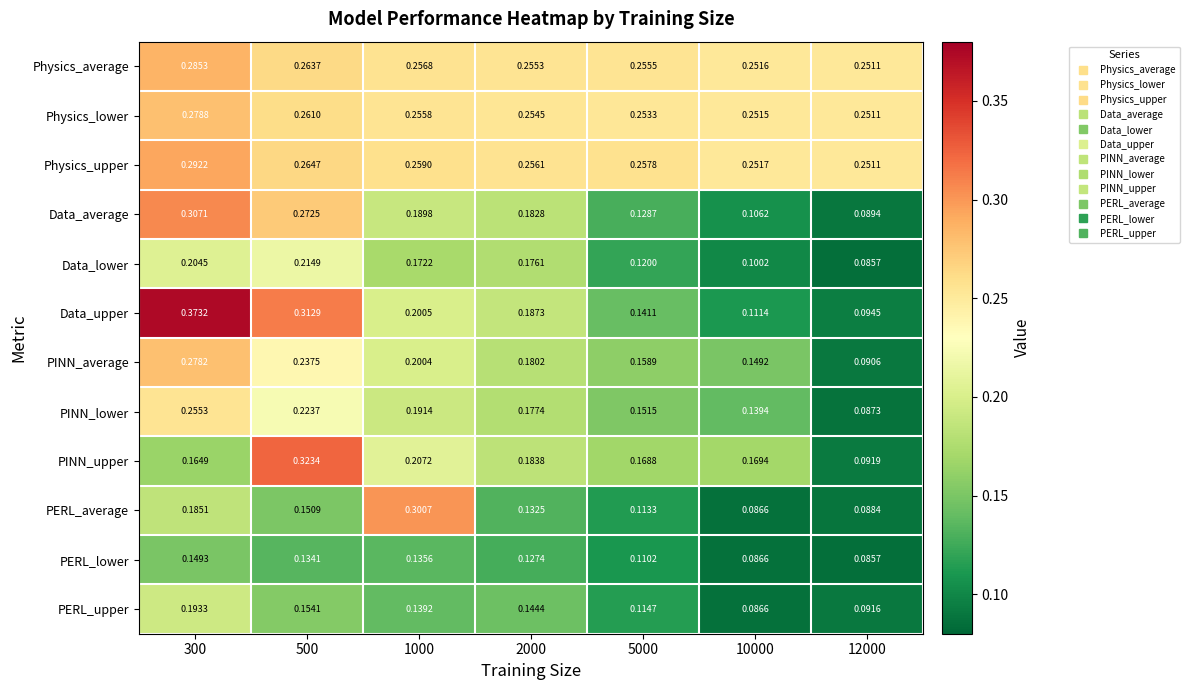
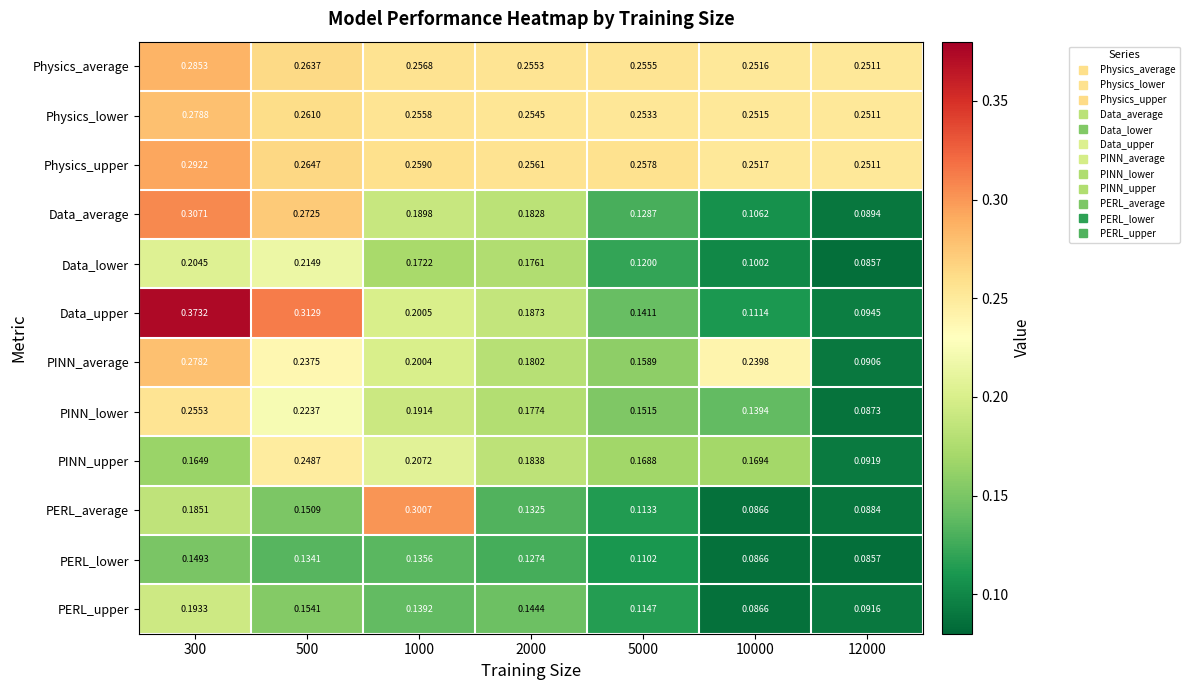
PINN_average, 10000: 0.1492 -> 0.2398
PINN_upper, 500: 0.3234 -> 0.2487
